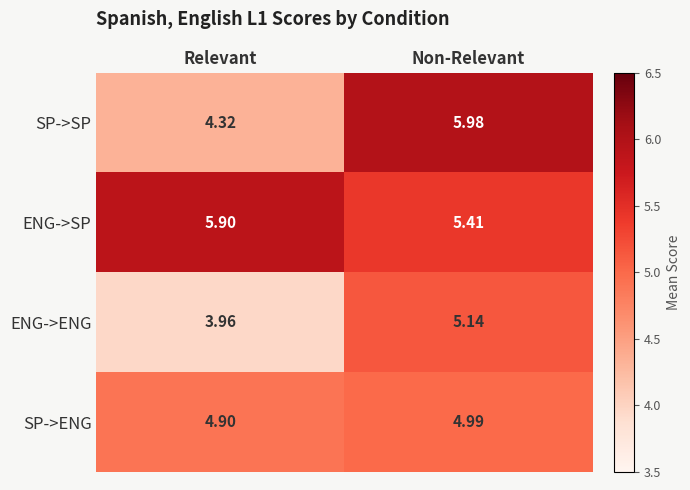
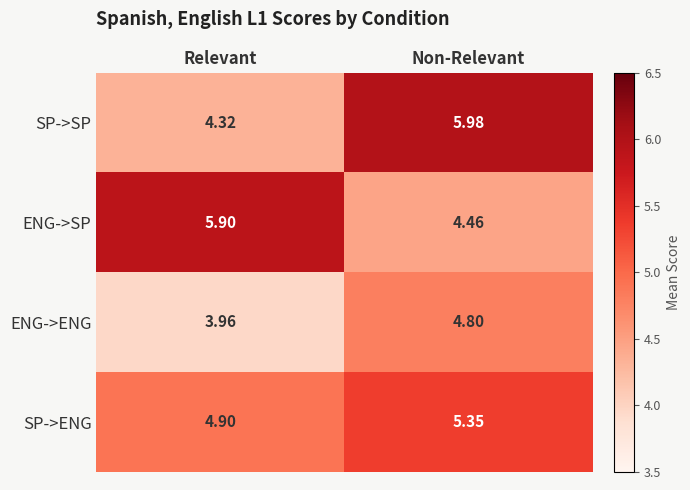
ENG->SP, Non-Relevant: 5.41 -> 4.46
ENG->ENG, Non-Relevant: 5.14 -> 4.80
SP->ENG, Non-Relevant: 4.99 -> 5.35
